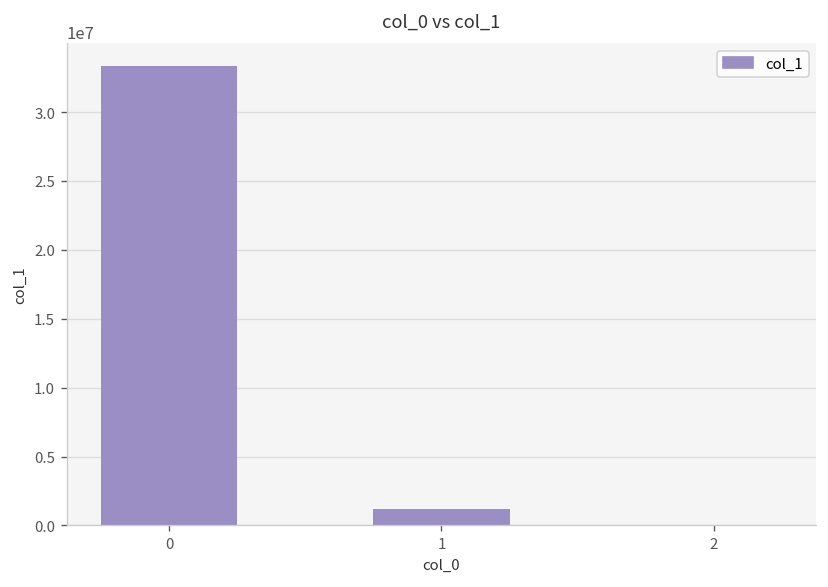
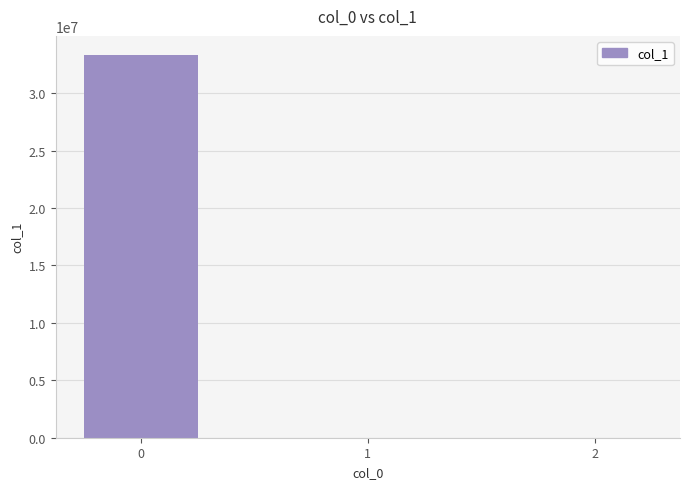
1: 1200000 -> 0
